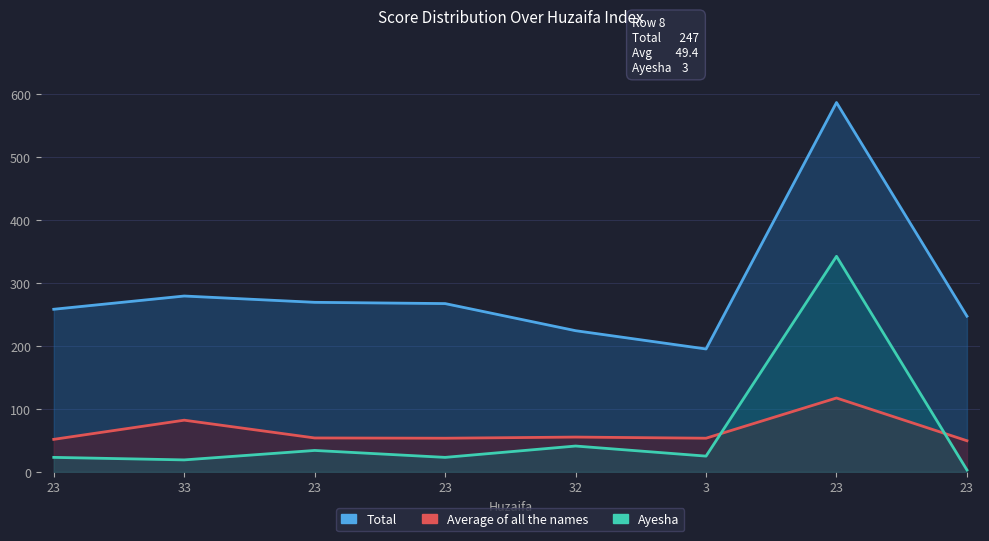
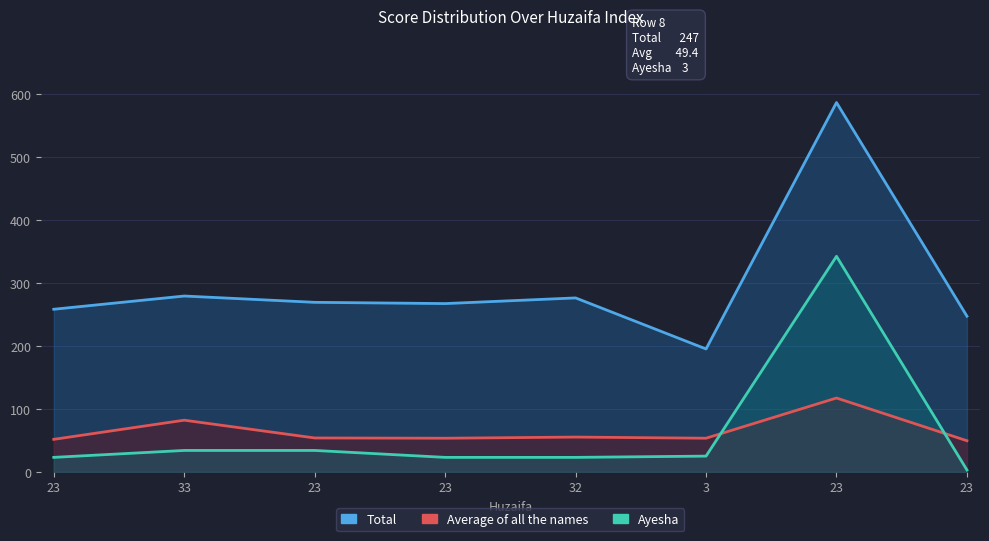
Ayesha, 33: 20 -> 30
Total, 32: 220 -> 280
Ayesha, 32: 40 -> 20
